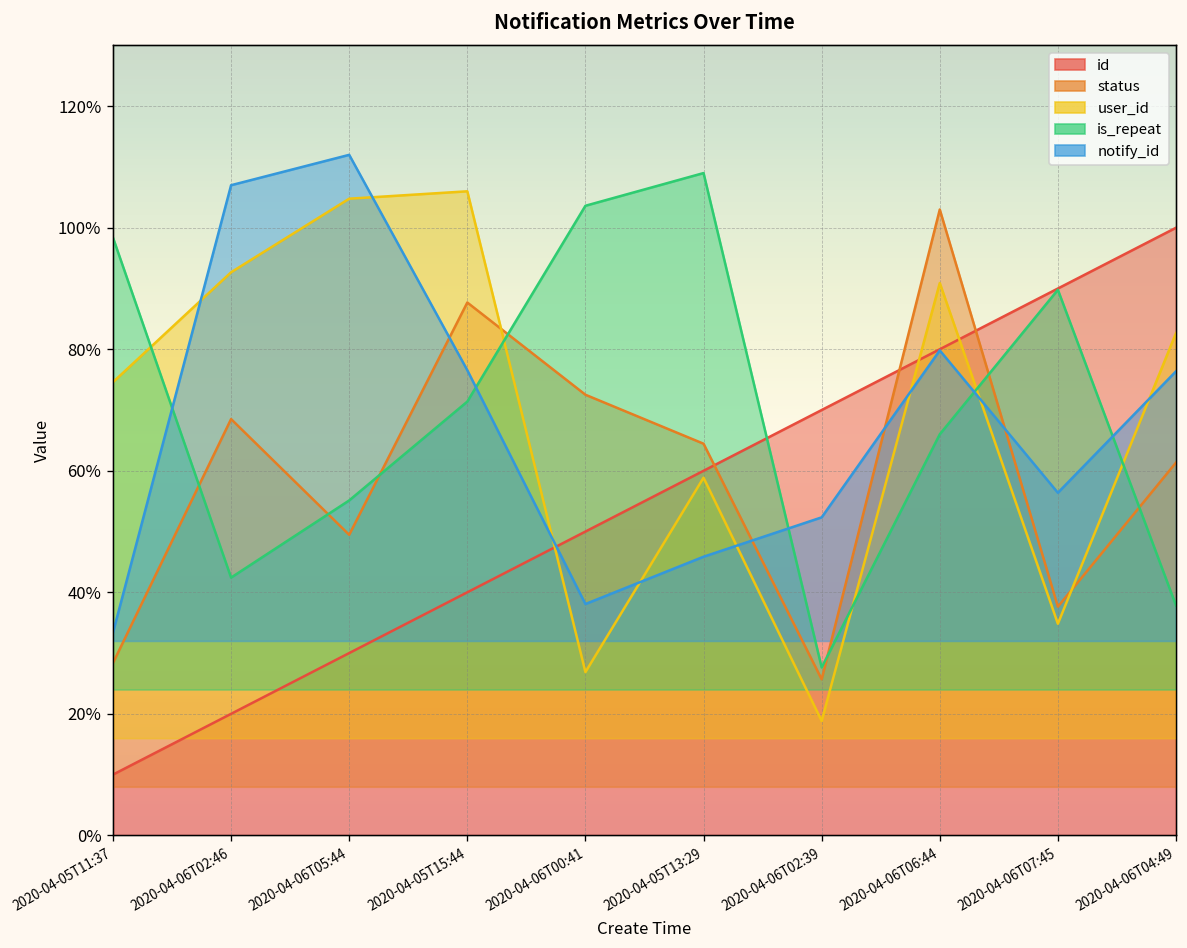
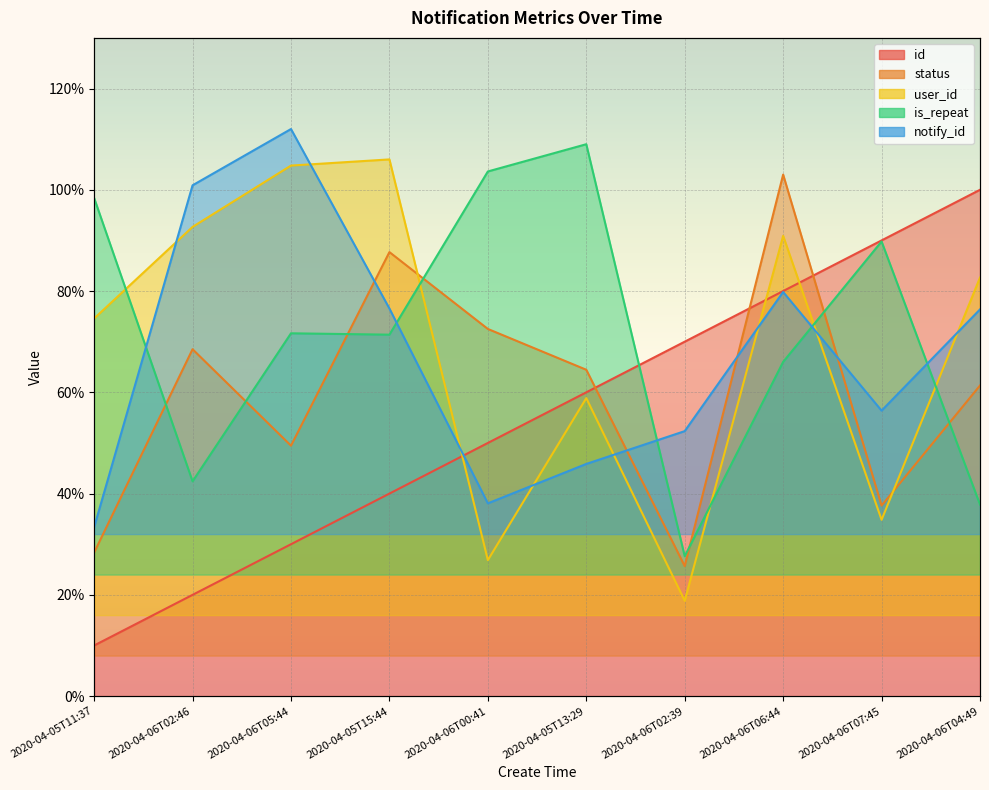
notify_id, 2020-04-06T02:46: 107% -> 101%
is_repeat, 2020-04-06T05:44: 55% -> 72%
